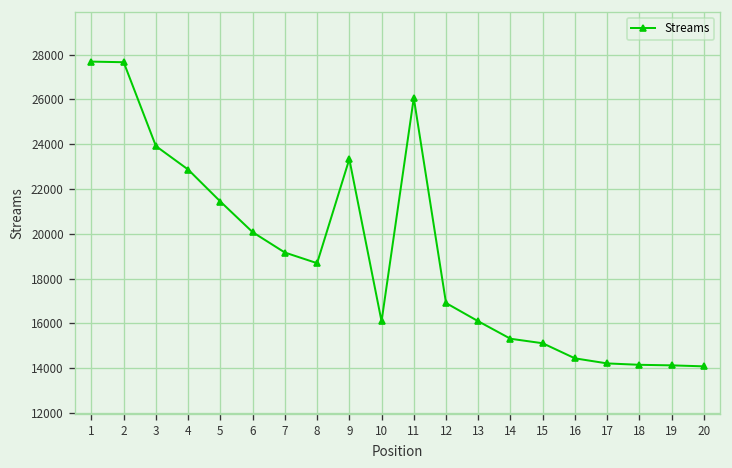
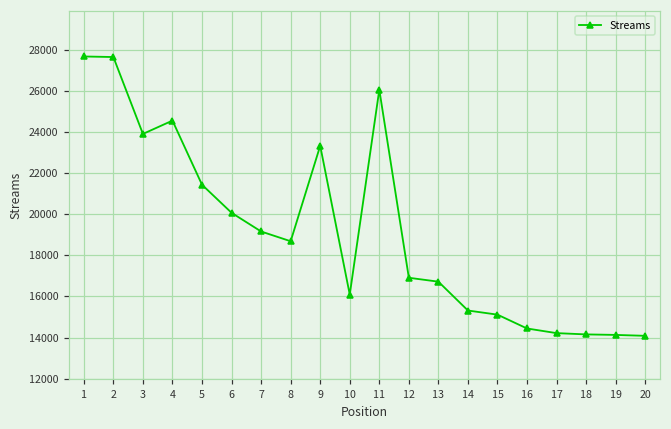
4: 22900 -> 24600
13: 16100 -> 16700
